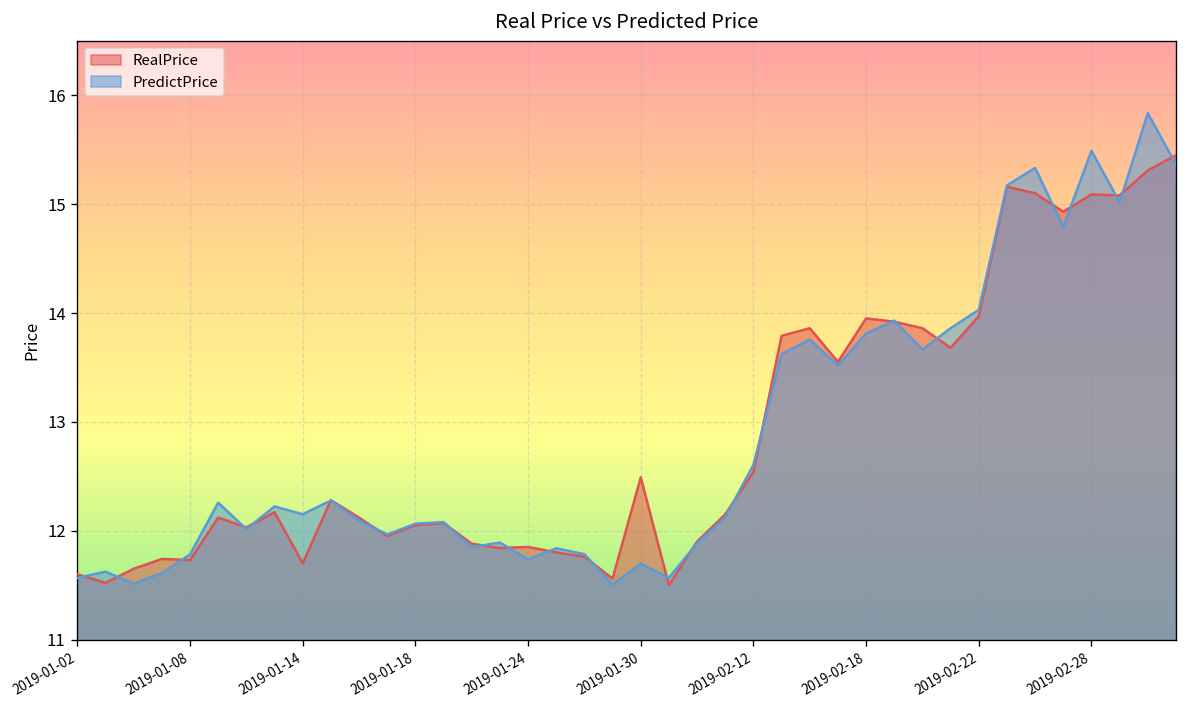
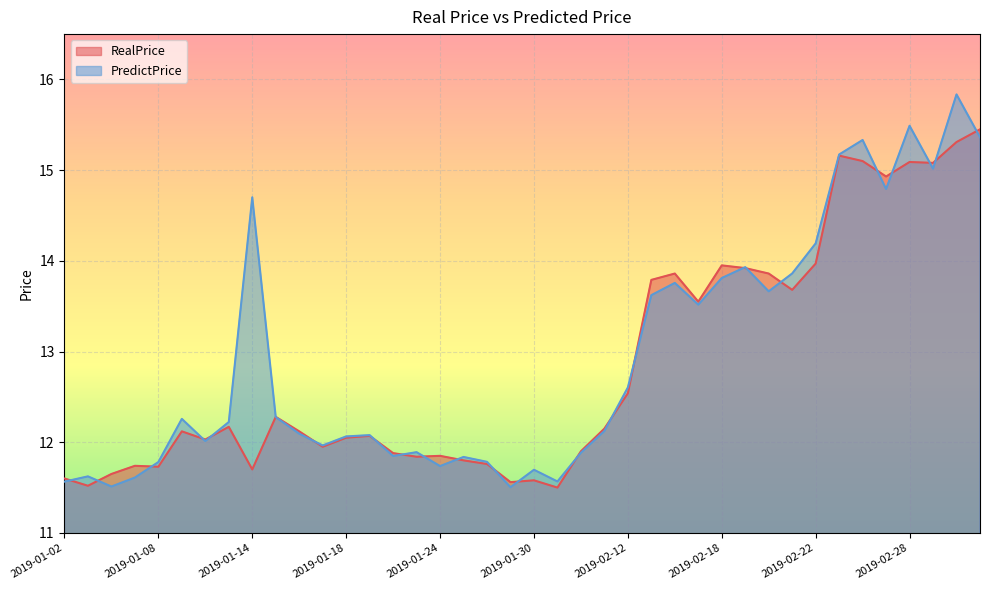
PredictPrice, 2019-01-14: 12.2 -> 14.7
RealPrice, 2019-01-30: 12.5 -> 11.6
PredictPrice, 2019-02-22: 14.0 -> 14.2
